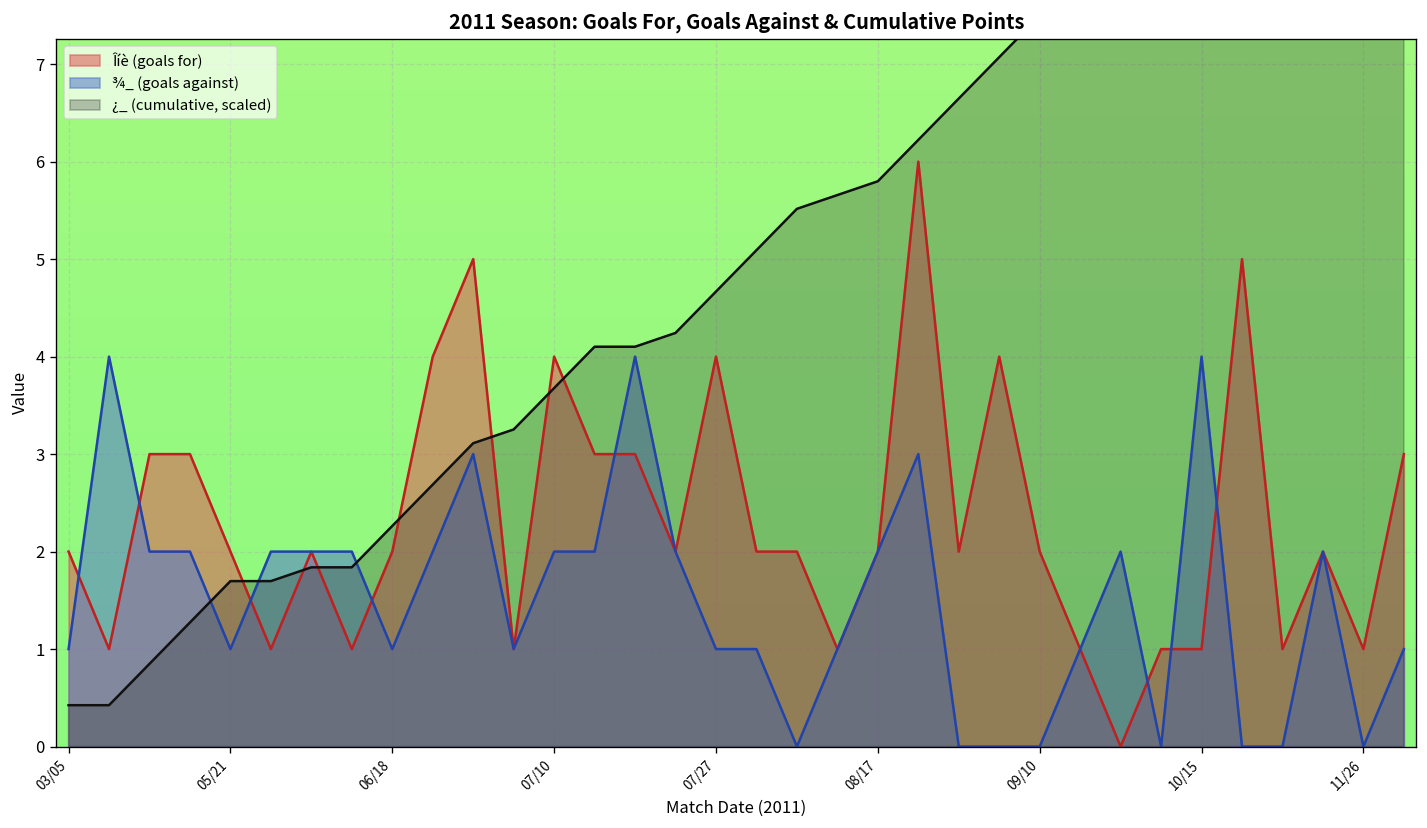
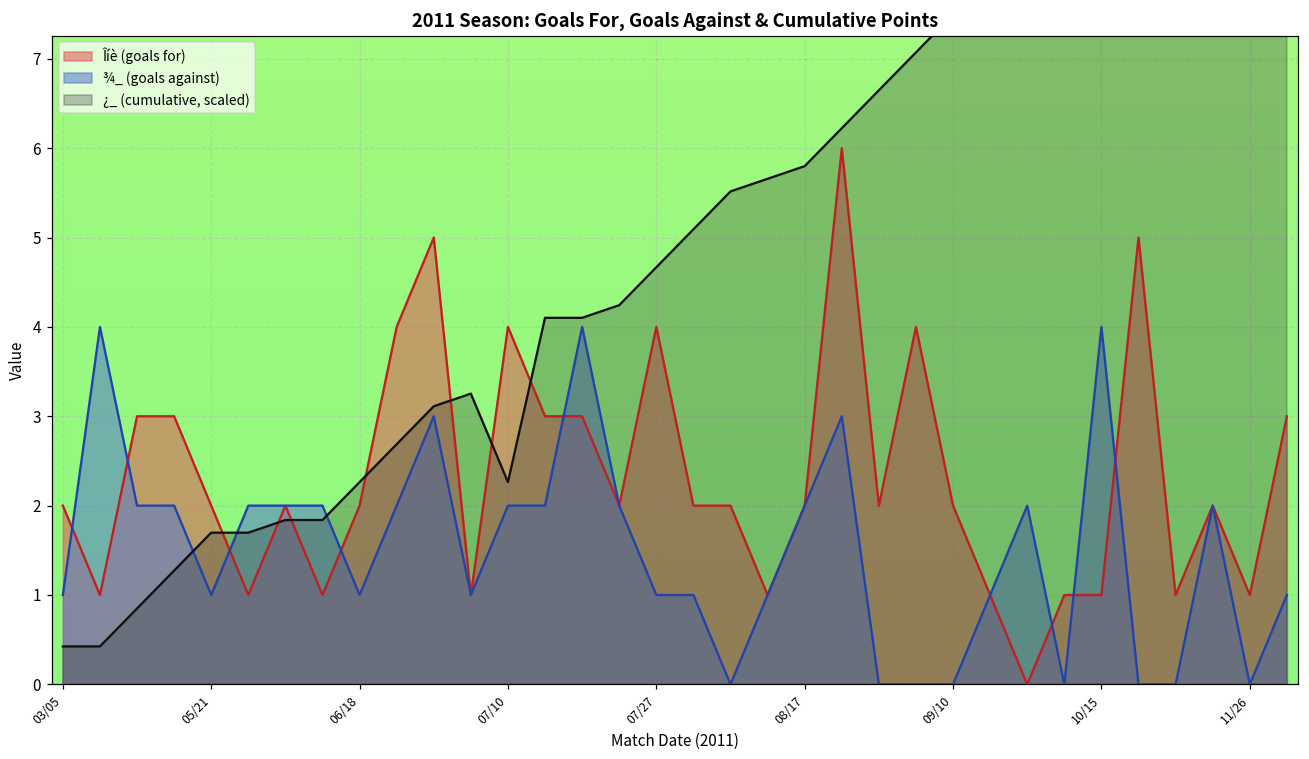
¿_ (cumulative, scaled), 07/10: 3.7 -> 2.3
